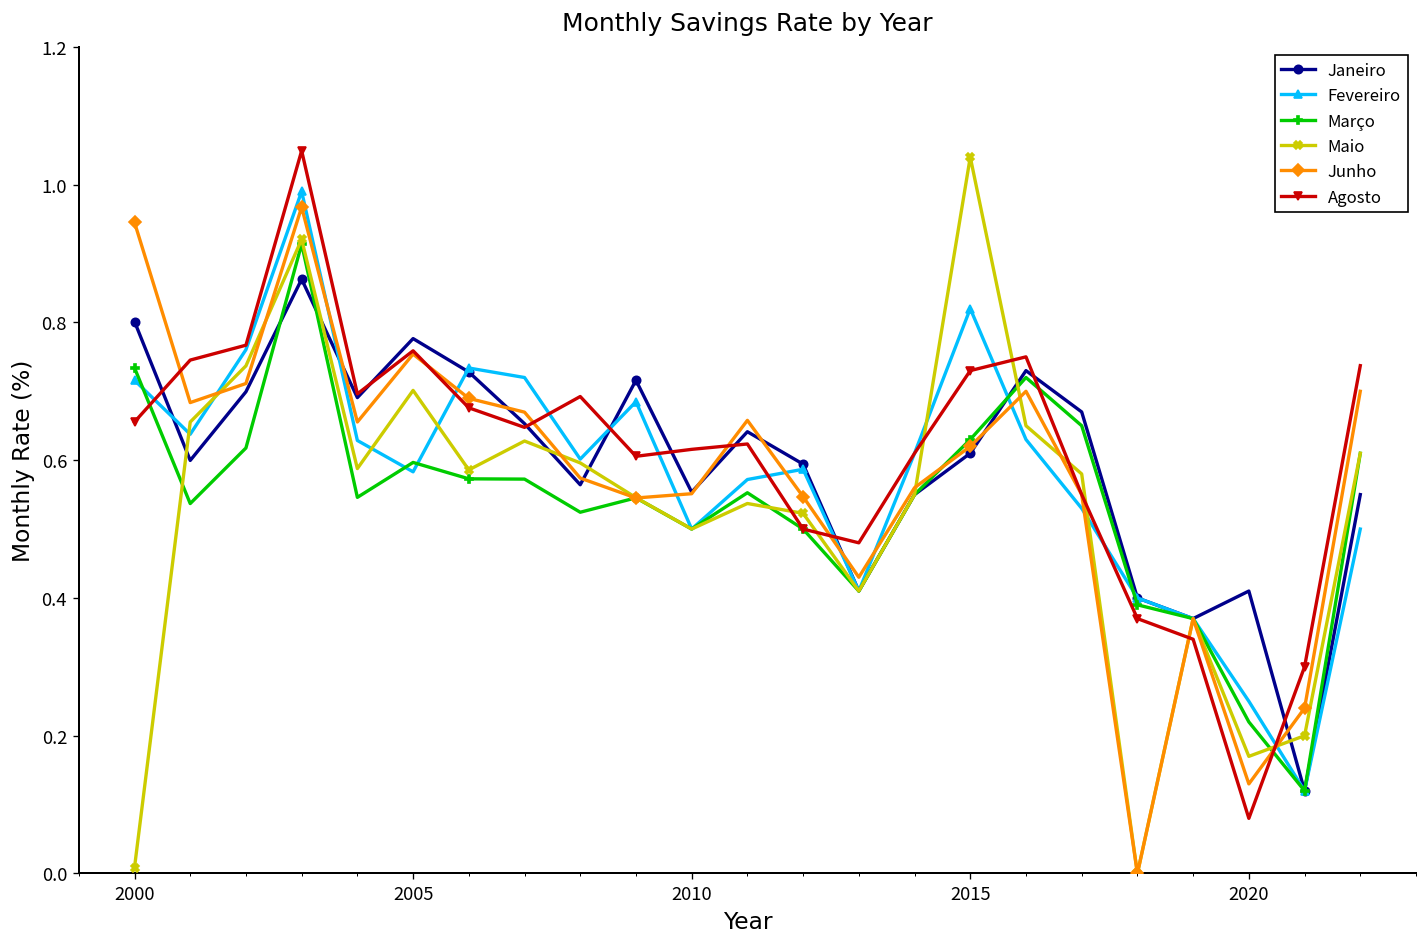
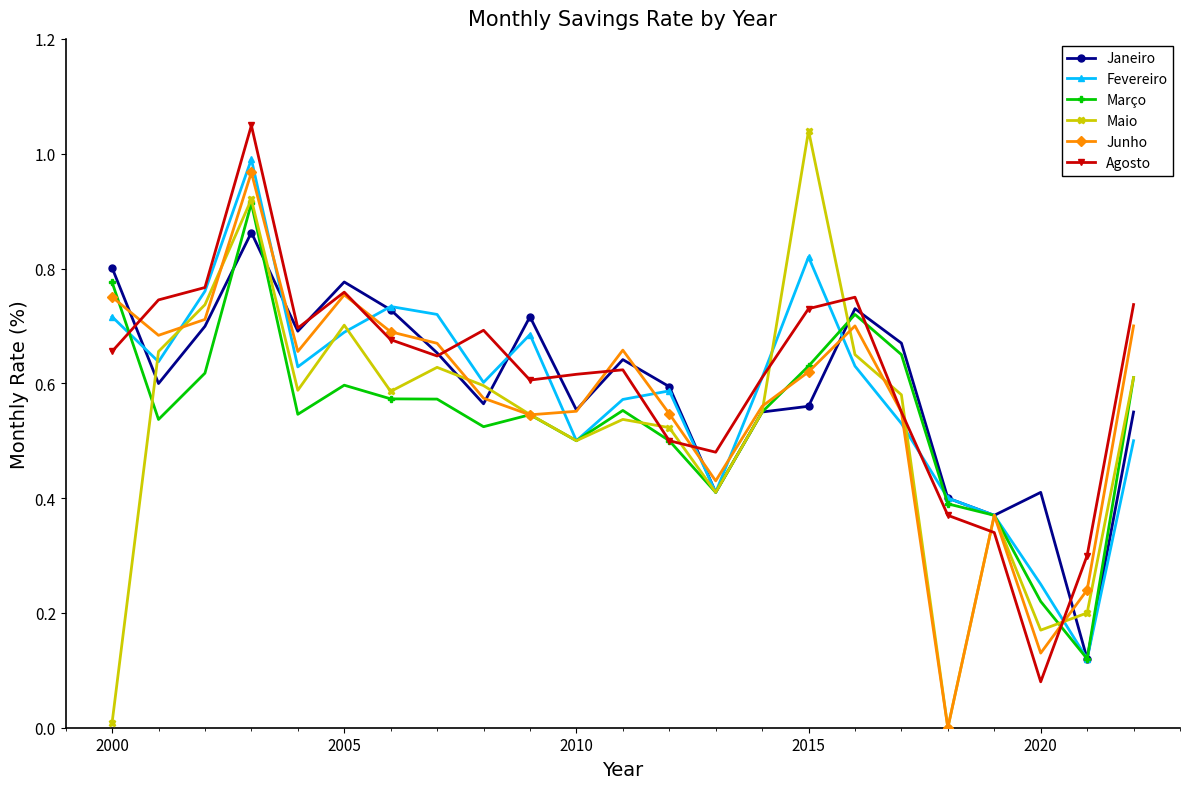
Março, 2000: 0.73 -> 0.78
Junho, 2000: 0.95 -> 0.75
Fevereiro, 2005: 0.58 -> 0.69
Janeiro, 2015: 0.61 -> 0.56
